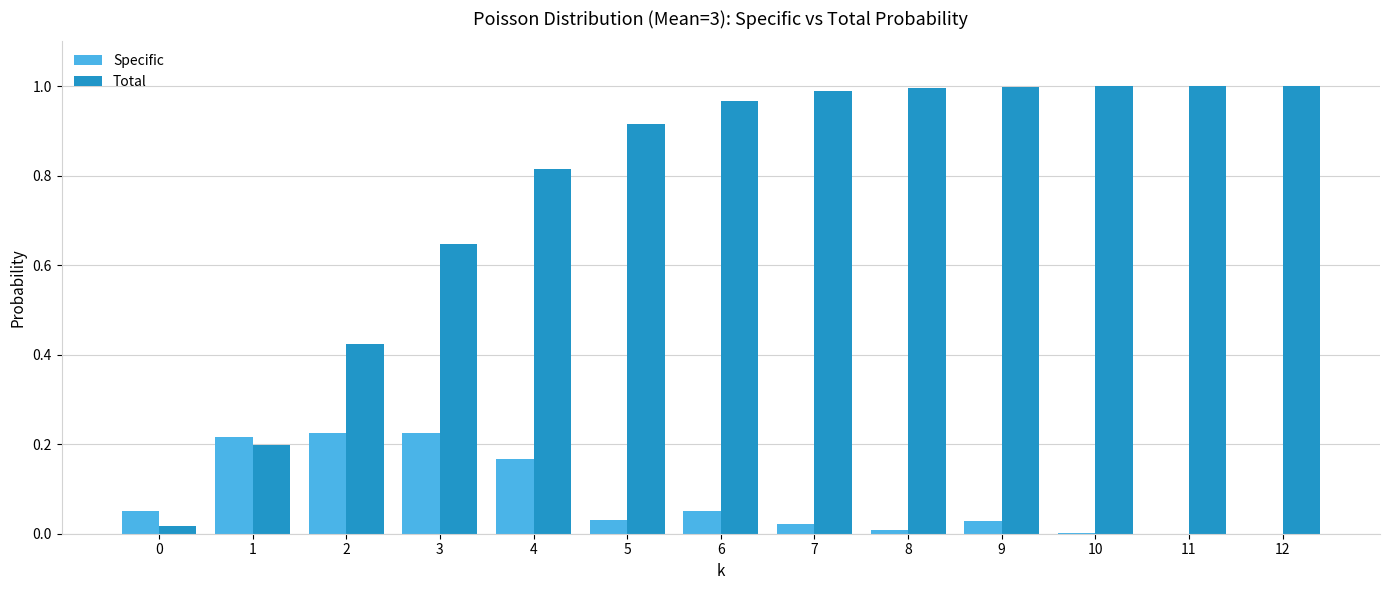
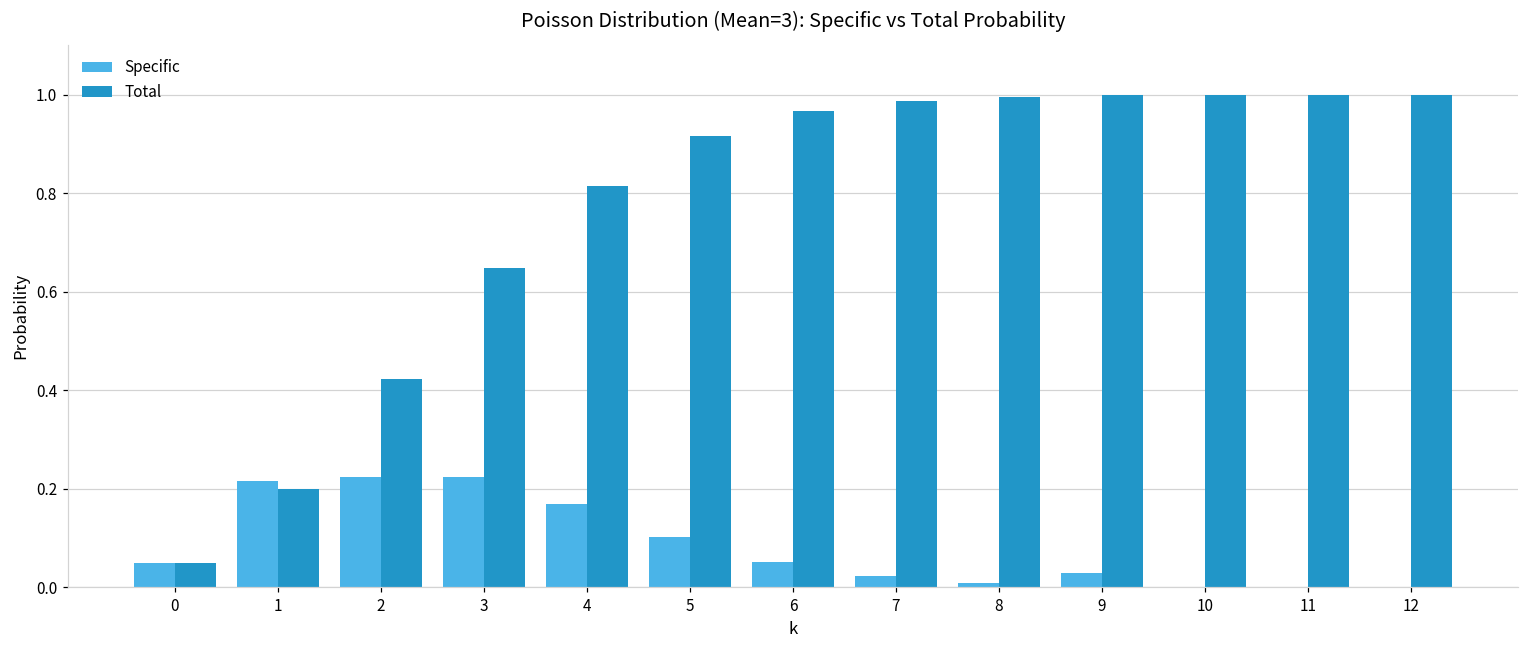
Total, 0: 0.02 -> 0.05
Specific, 5: 0.03 -> 0.10
